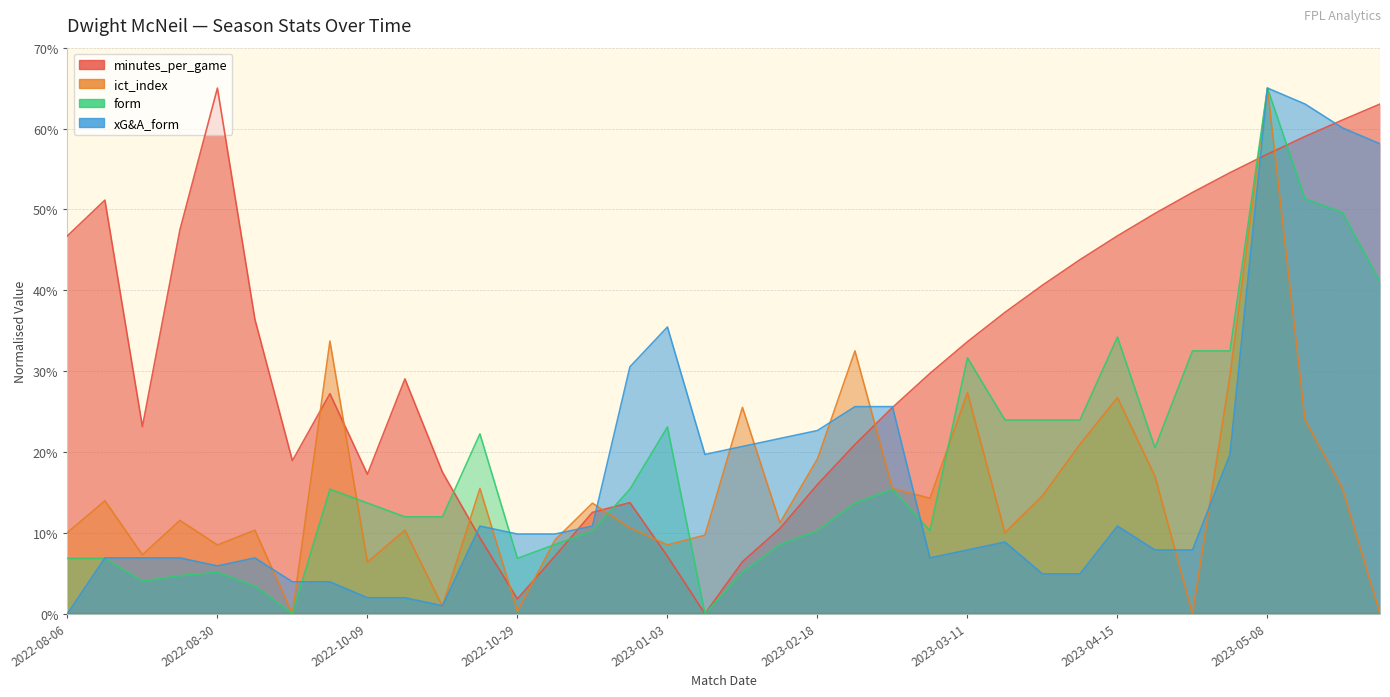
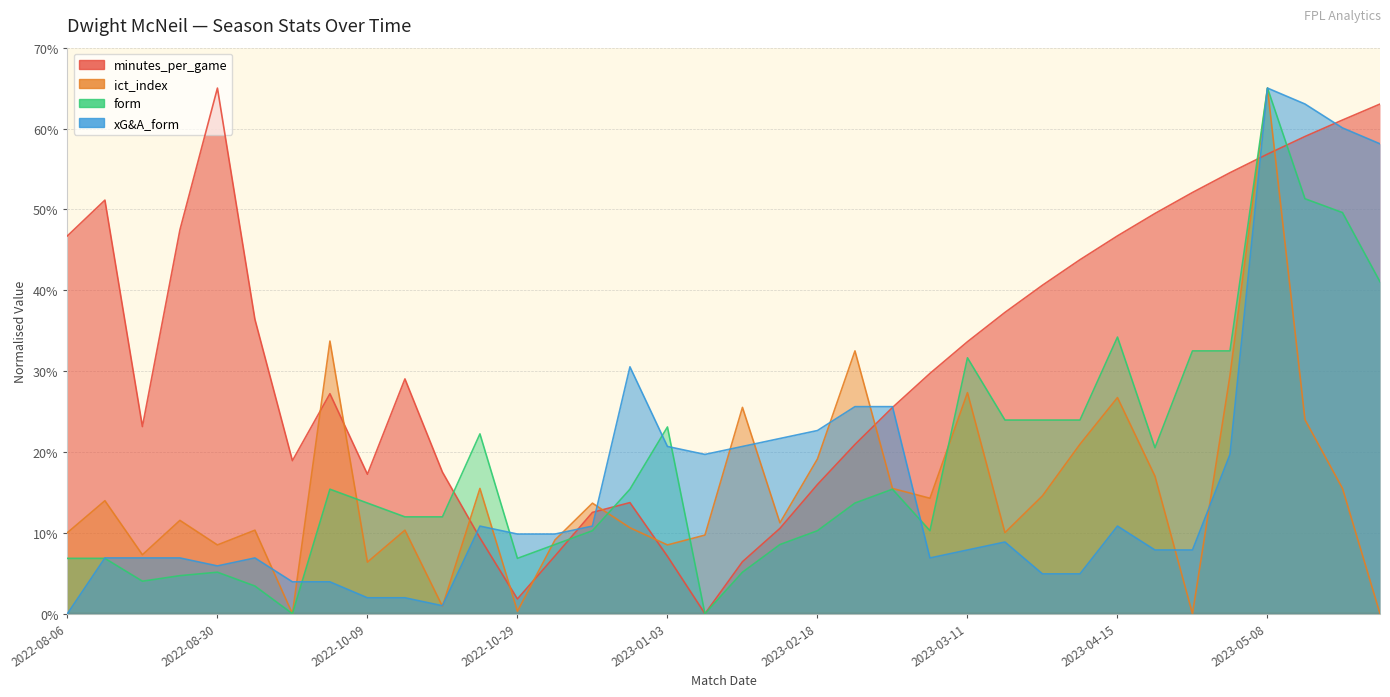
xG&A_form, 2023-01-03: 35% -> 21%
